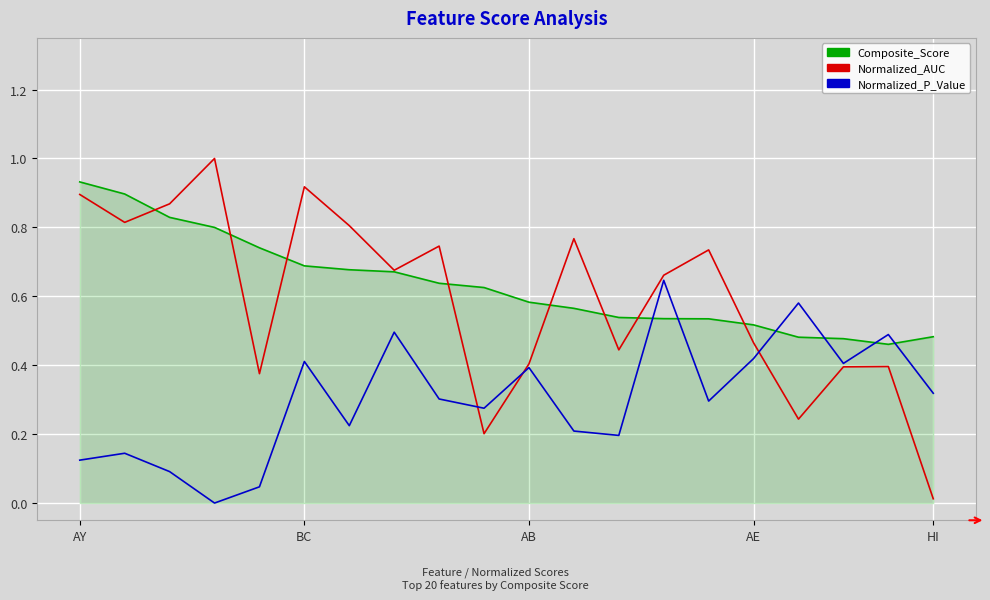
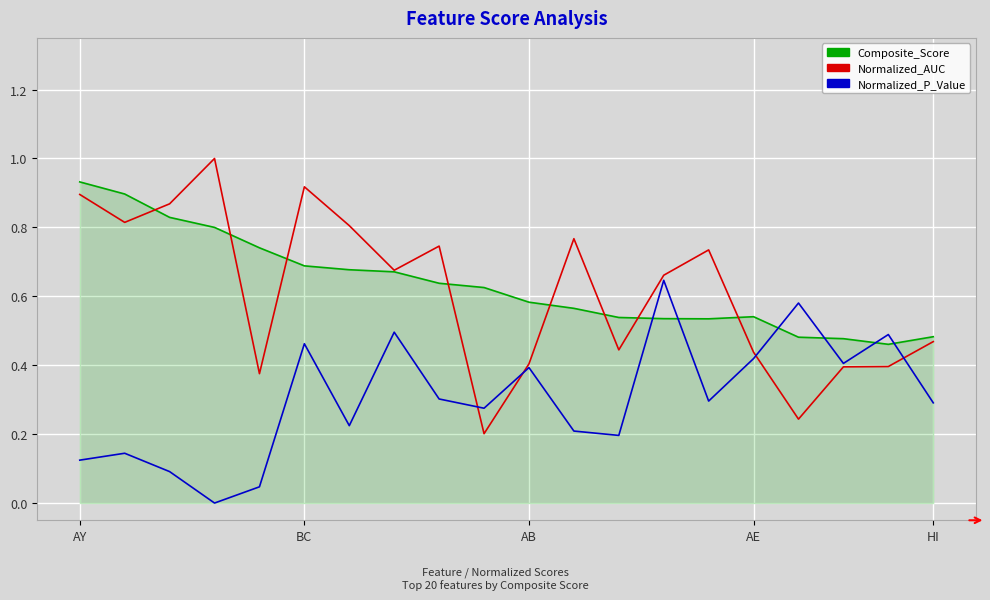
Normalized_P_Value, BC: 0.41 -> 0.46
Composite_Score, AE: 0.52 -> 0.54
Normalized_AUC, AE: 0.47 -> 0.44
Normalized_AUC, HI: 0.01 -> 0.47
Normalized_P_Value, HI: 0.32 -> 0.29
